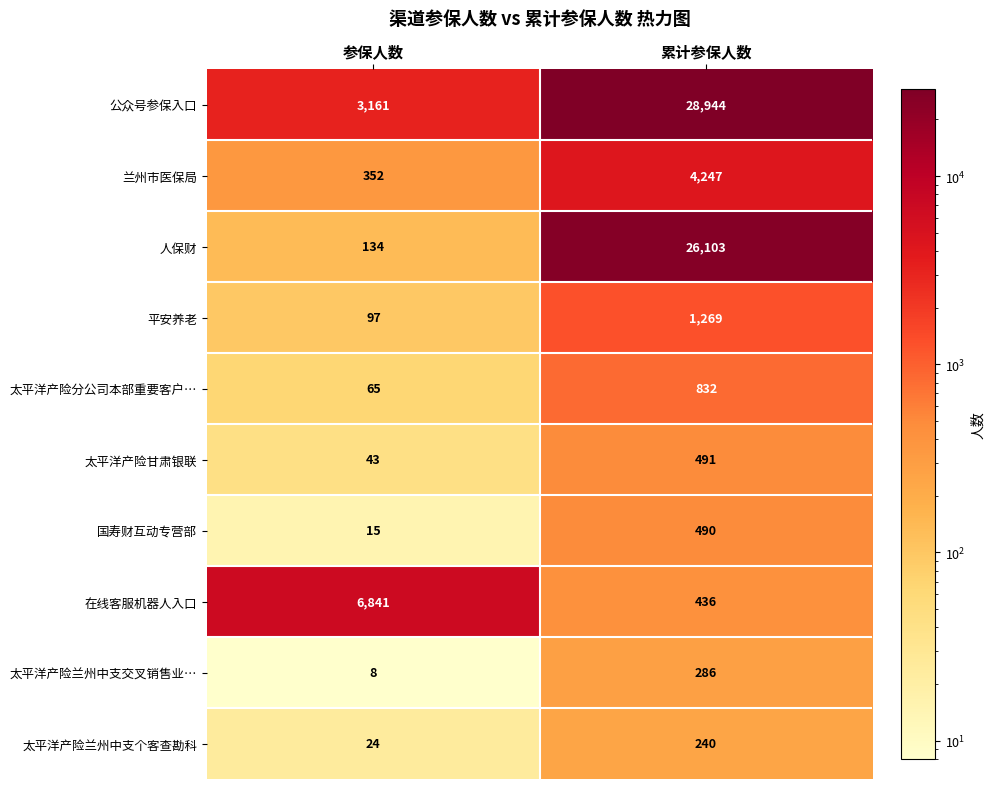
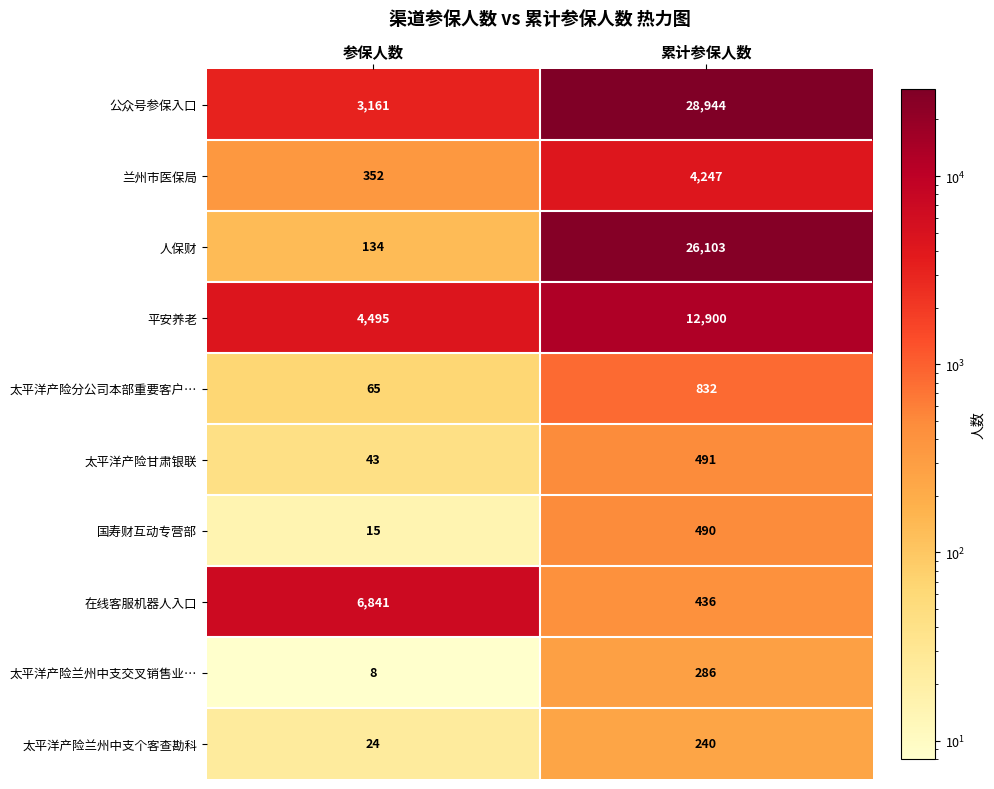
平安养老, 参保人数: 97 -> 4,495
平安养老, 累计参保人数: 1,269 -> 12,900
